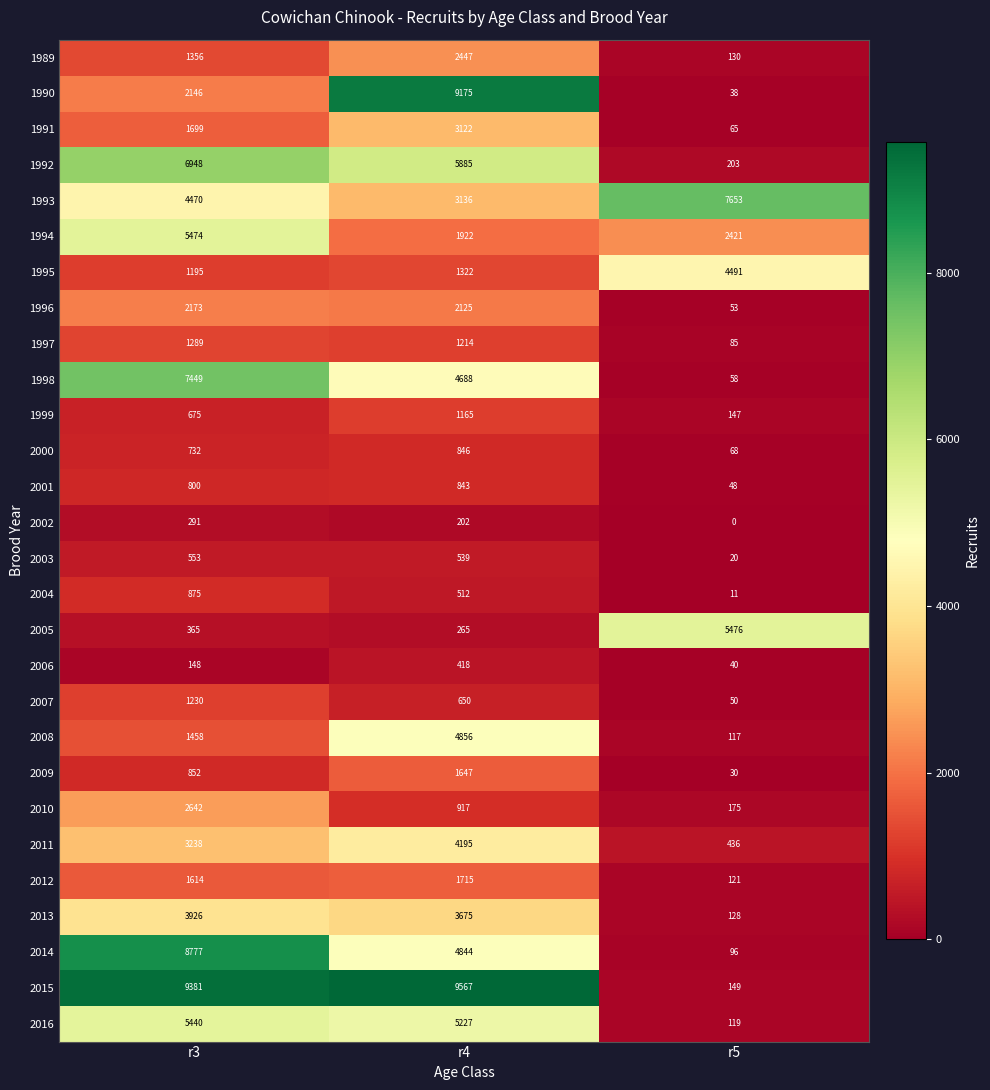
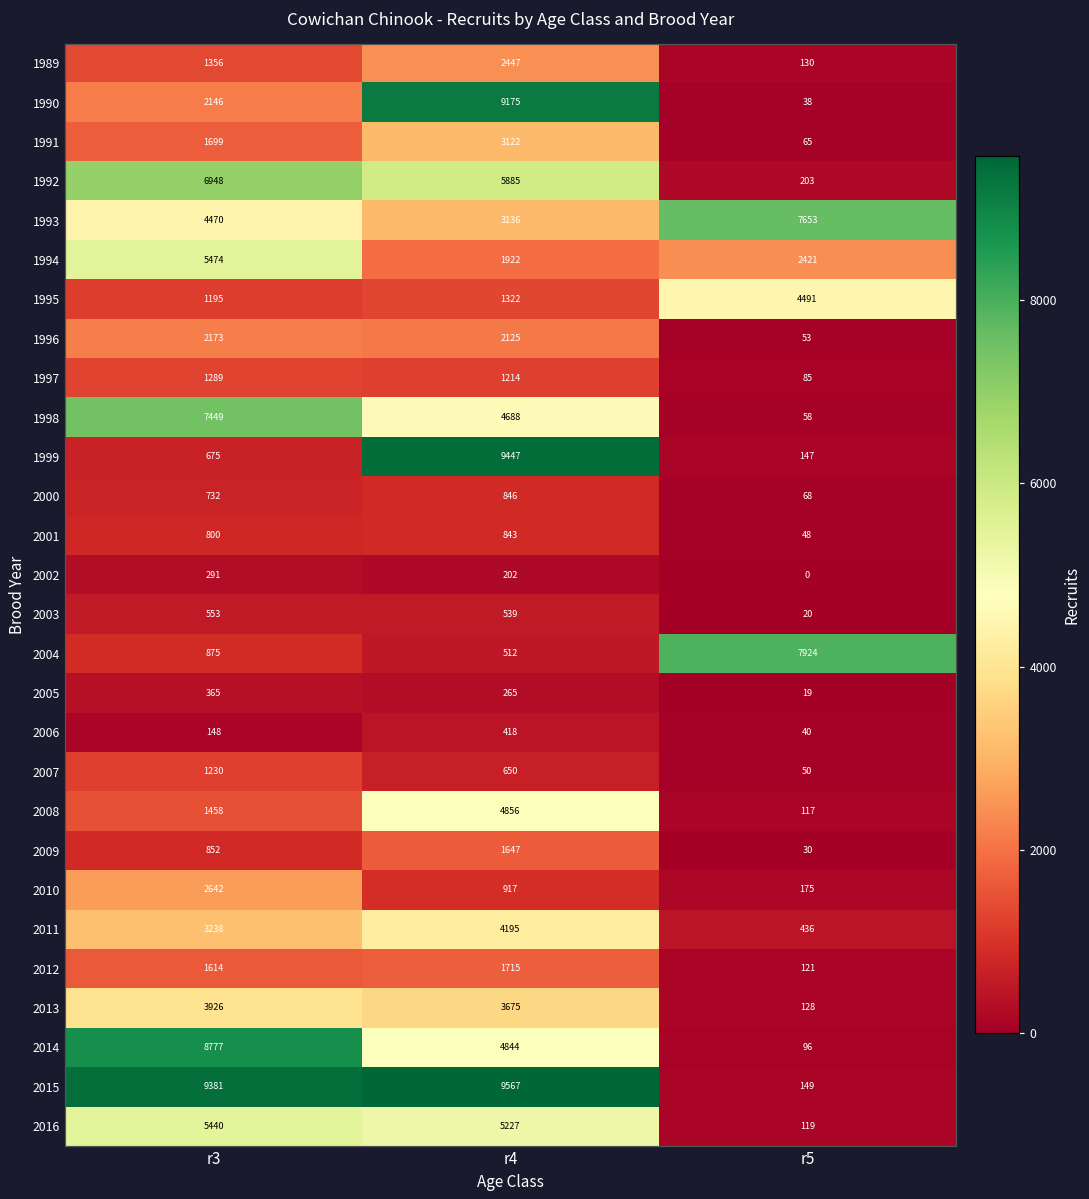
1999, r4: 1165 -> 9447
2004, r5: 11 -> 7924
2005, r5: 5476 -> 19
